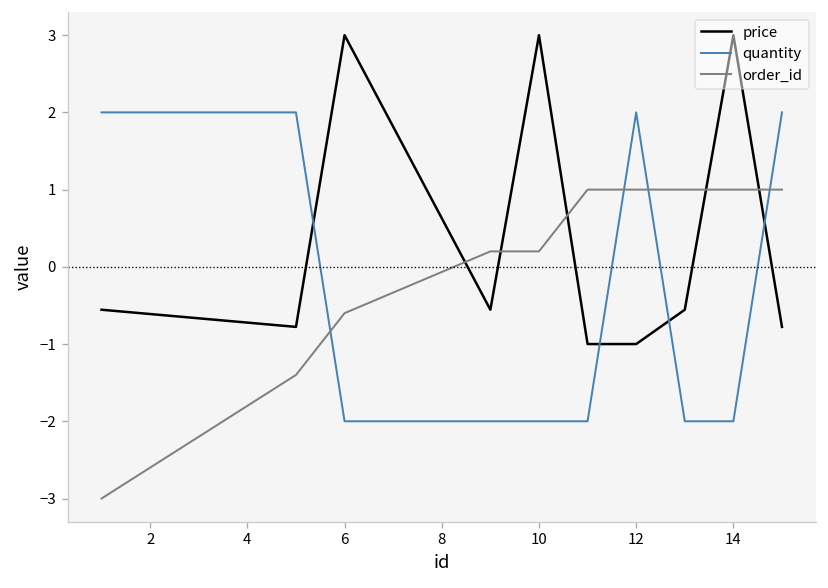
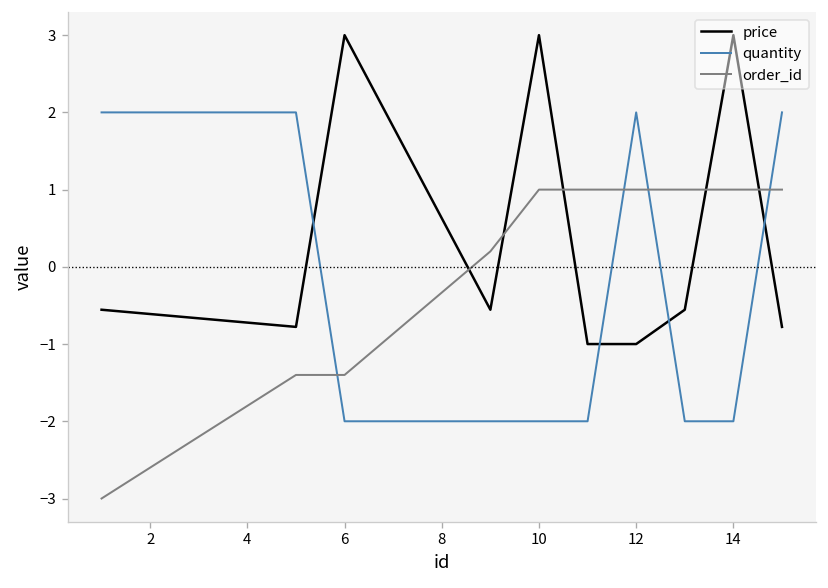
order_id, 6: -0.6 -> -1.4
order_id, 10: 0.2 -> 1.0
